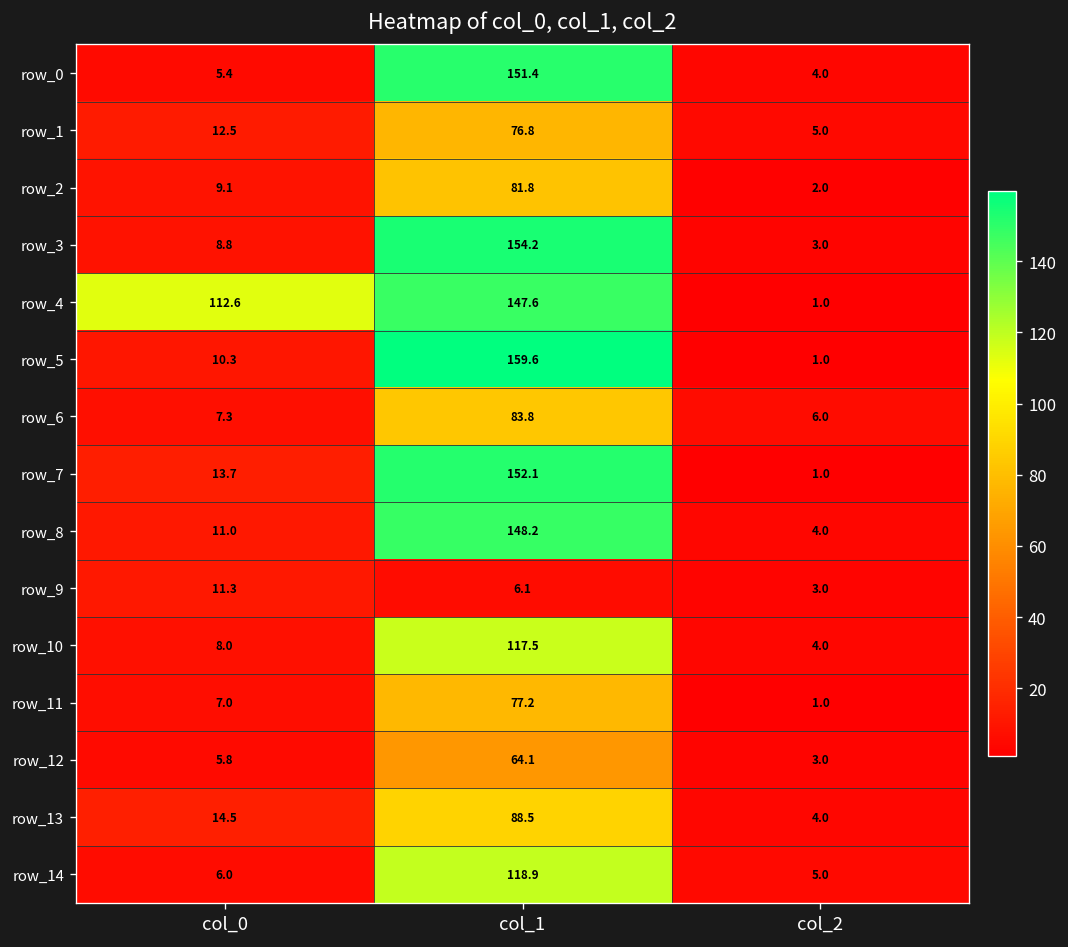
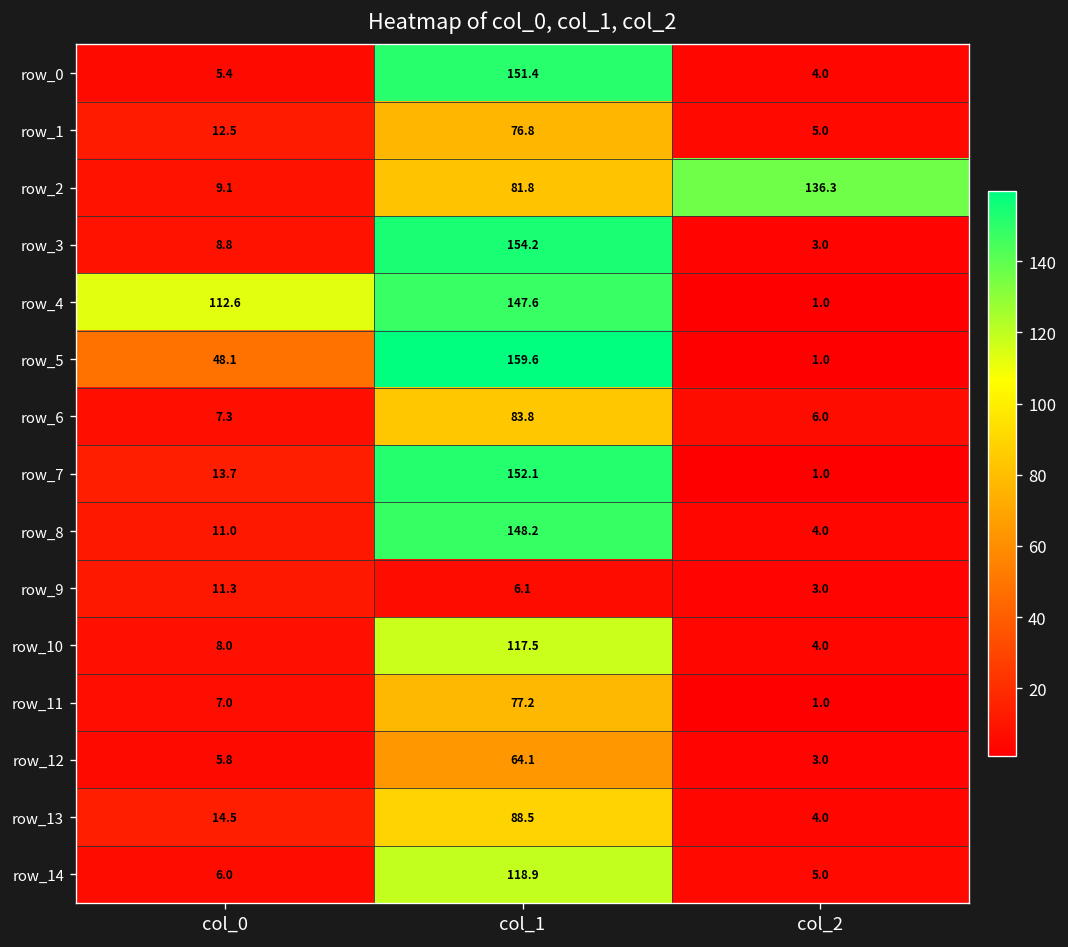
row_2, col_2: 2.0 -> 136.3
row_5, col_0: 10.3 -> 48.1
